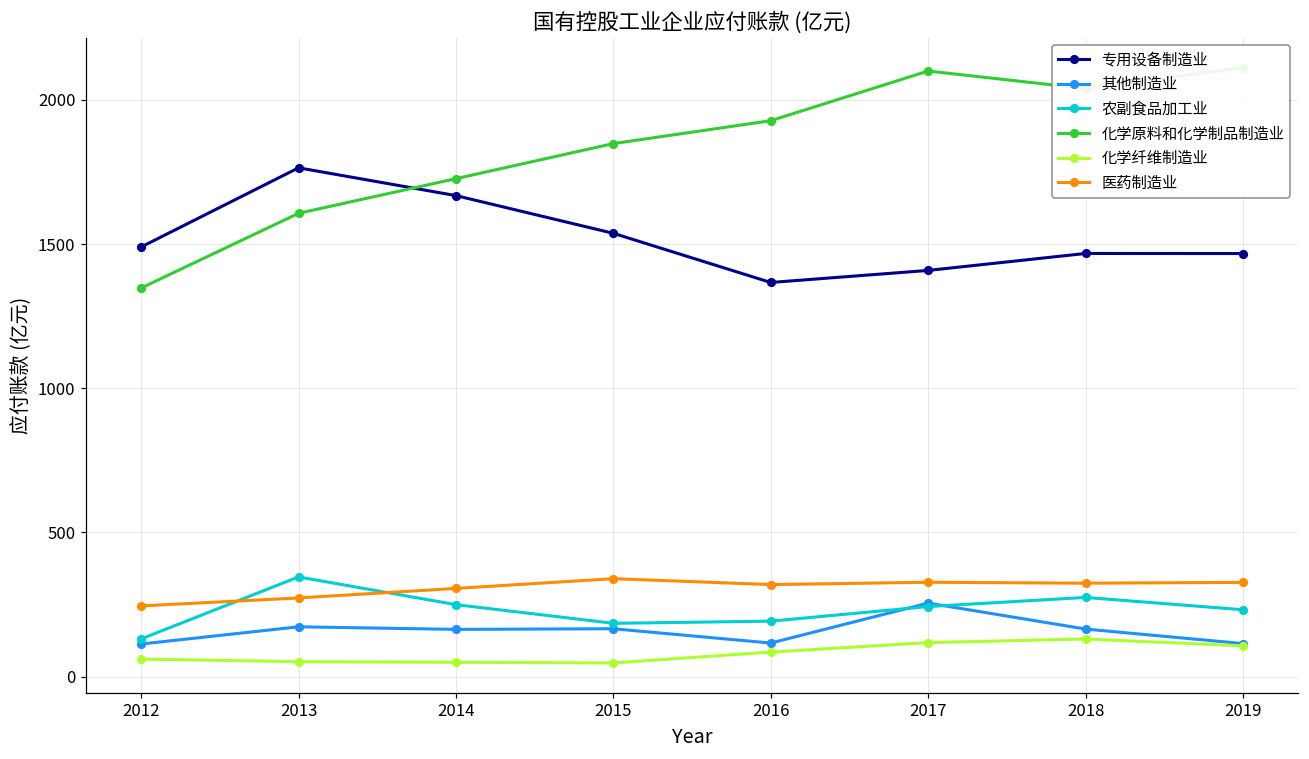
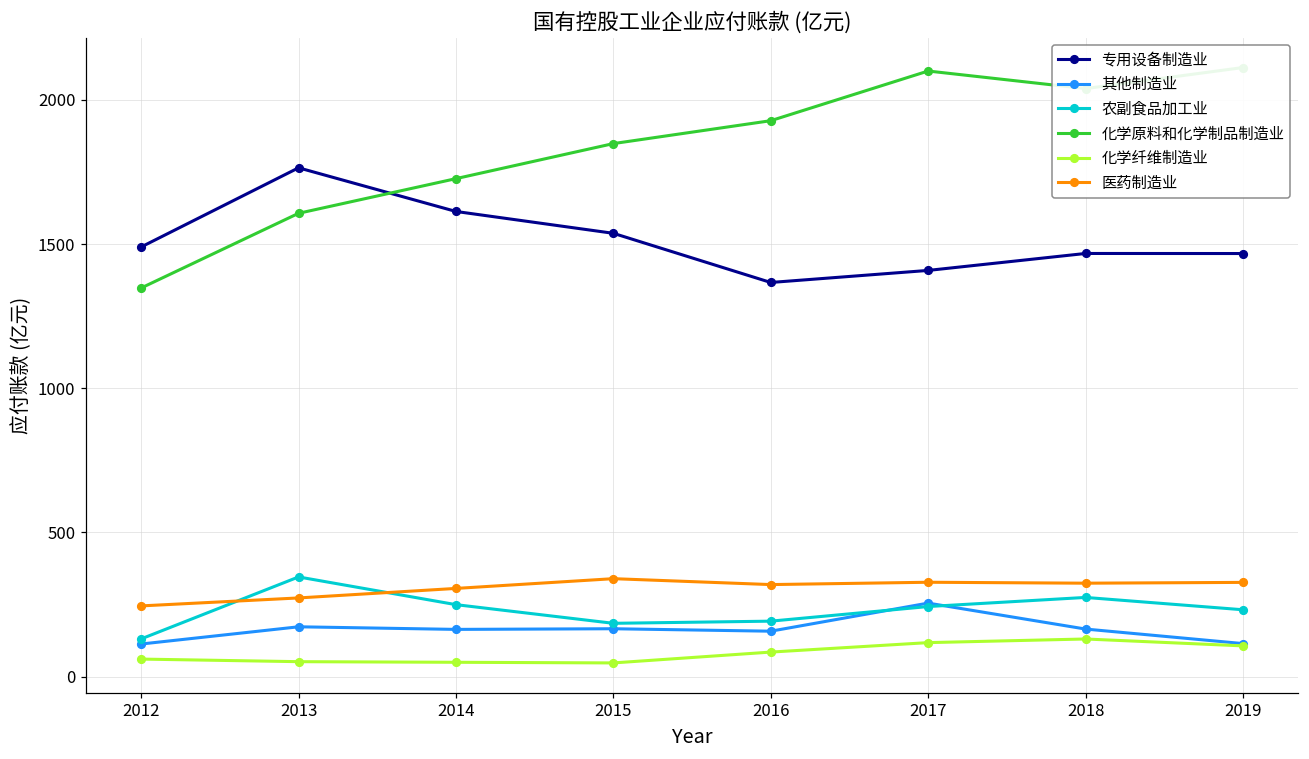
专用设备制造业, 2014: 1670 -> 1610
其他制造业, 2016: 120 -> 160
